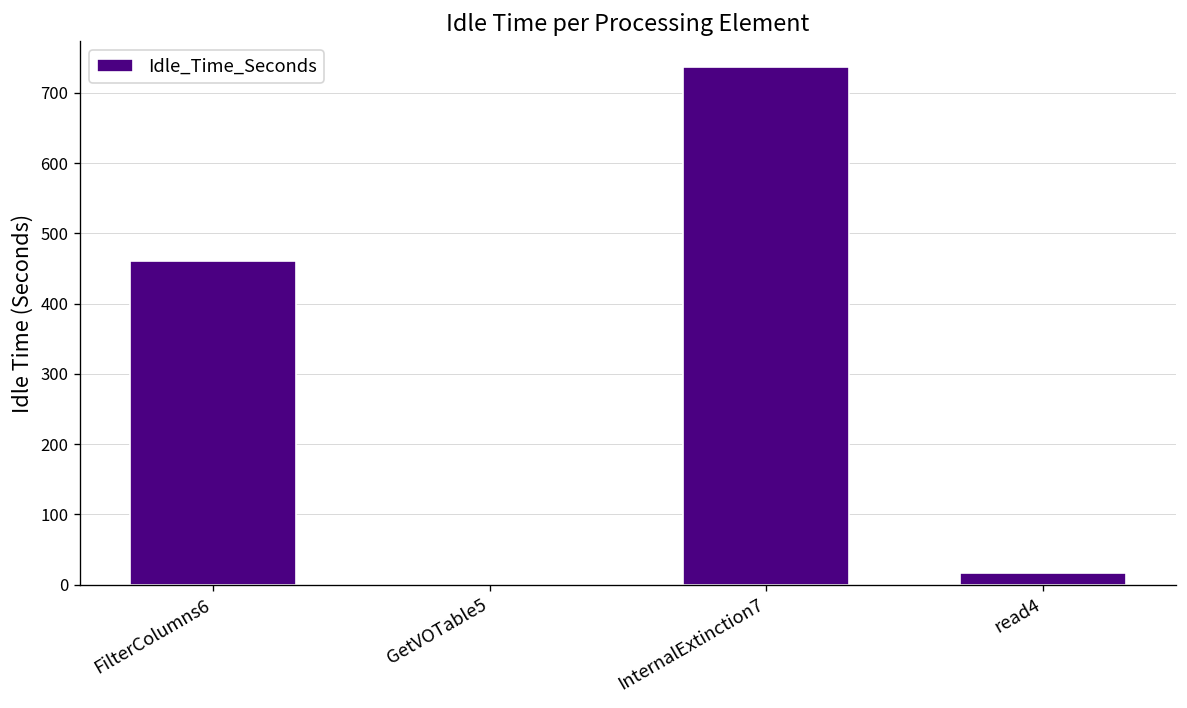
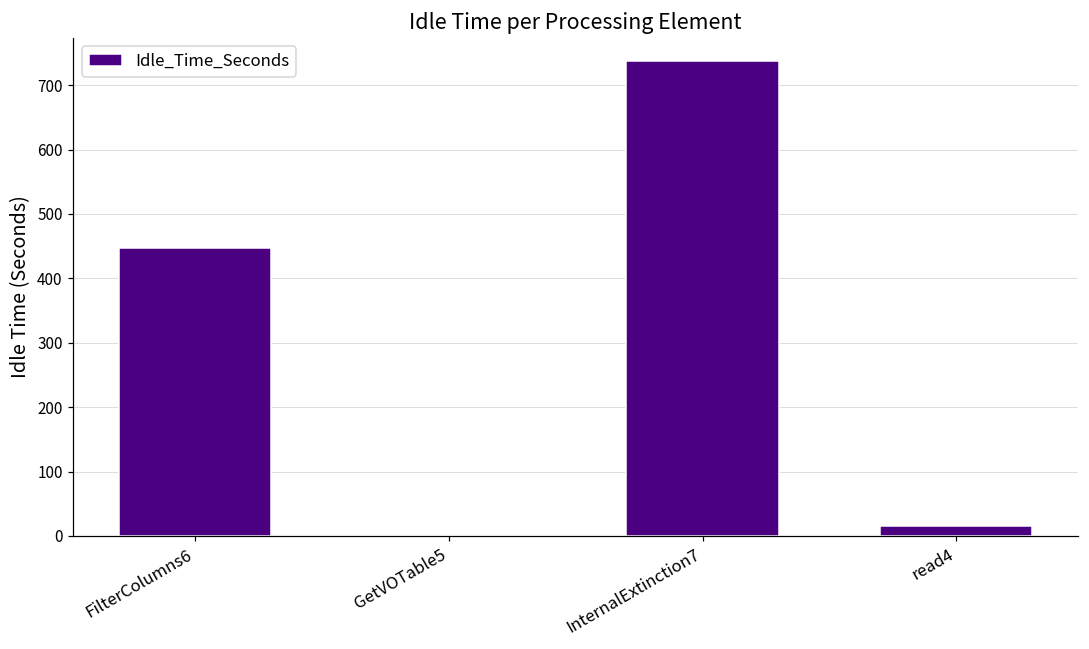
FilterColumns6: 460 -> 450
